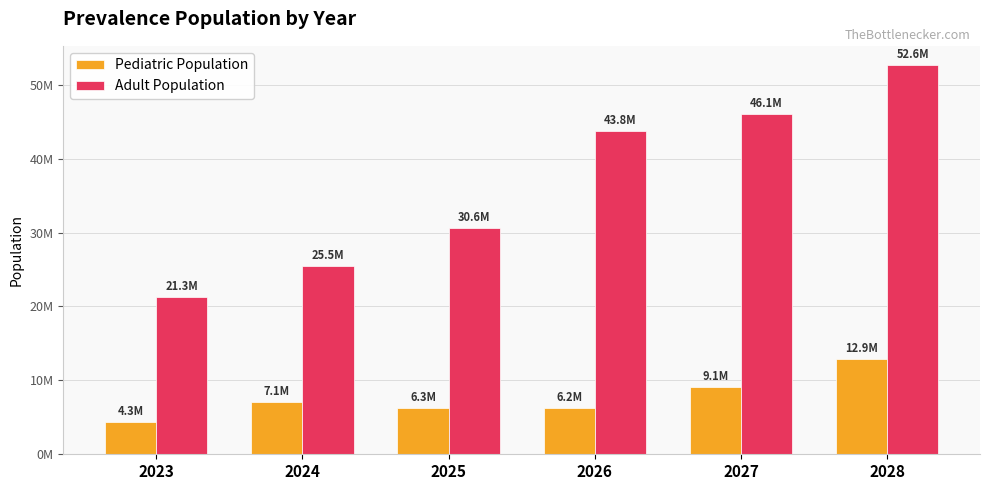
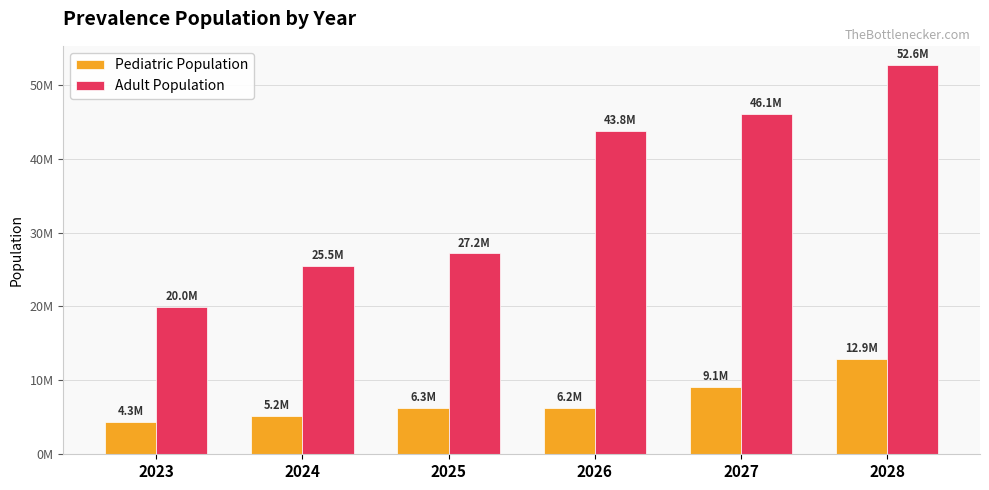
Adult Population, 2023: 21.3M -> 20.0M
Pediatric Population, 2024: 7.1M -> 5.2M
Adult Population, 2025: 30.6M -> 27.2M
